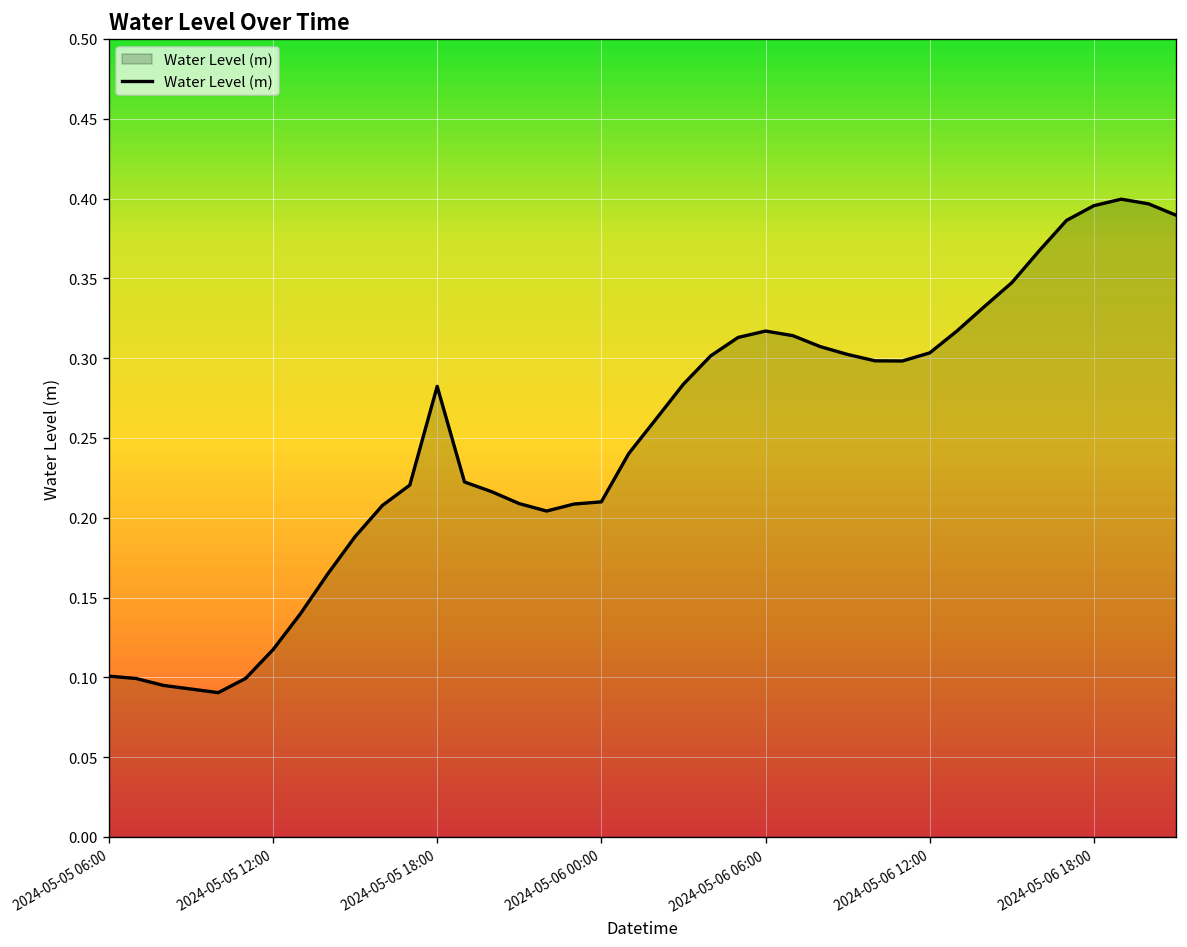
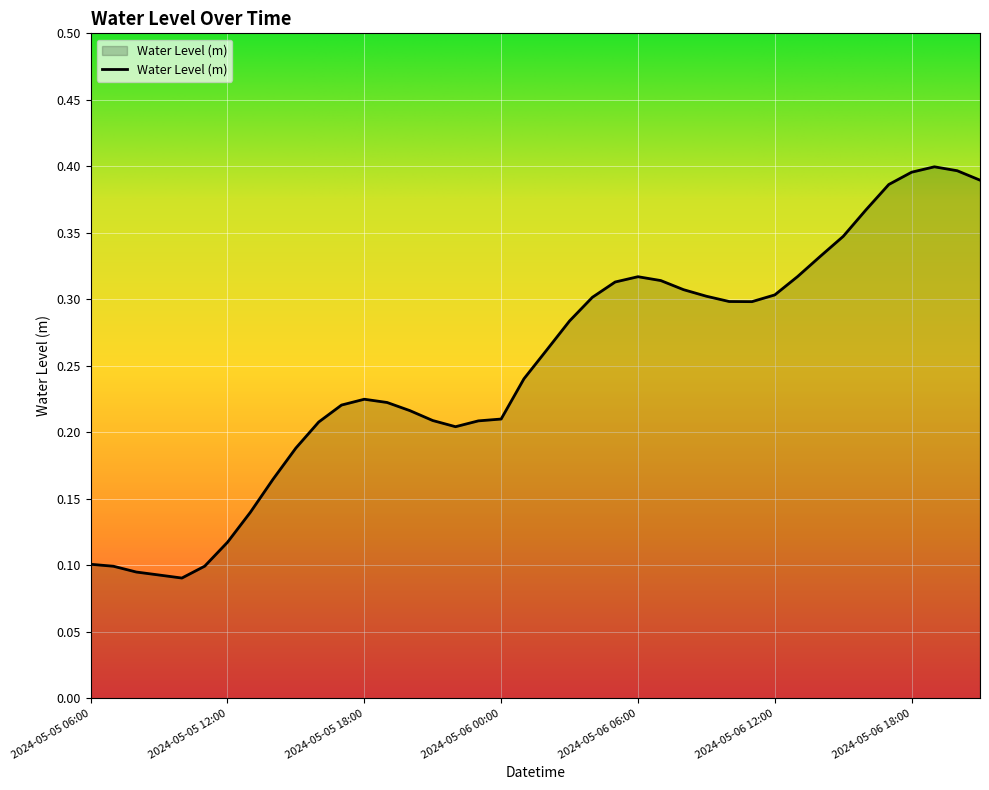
2024-05-05 18:00: 0.282 -> 0.225
